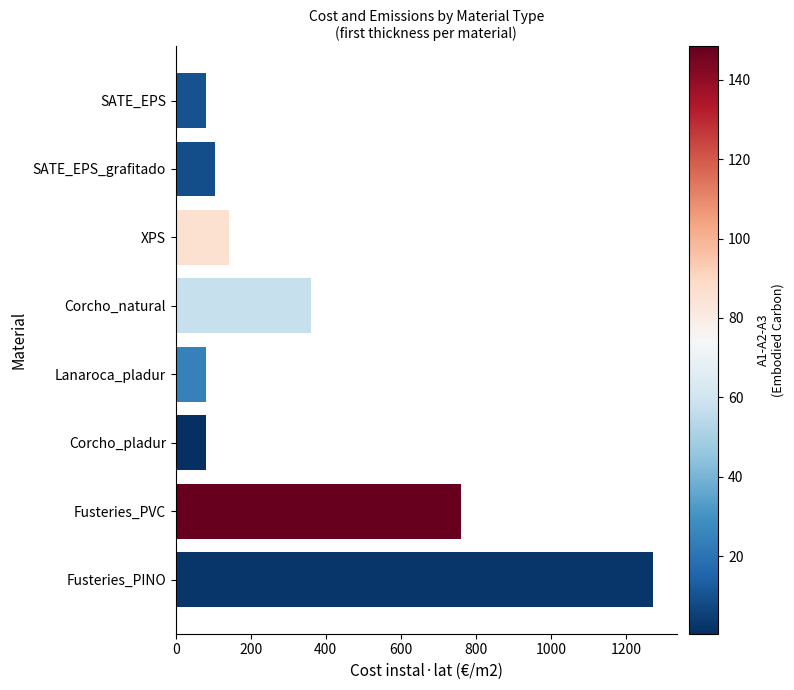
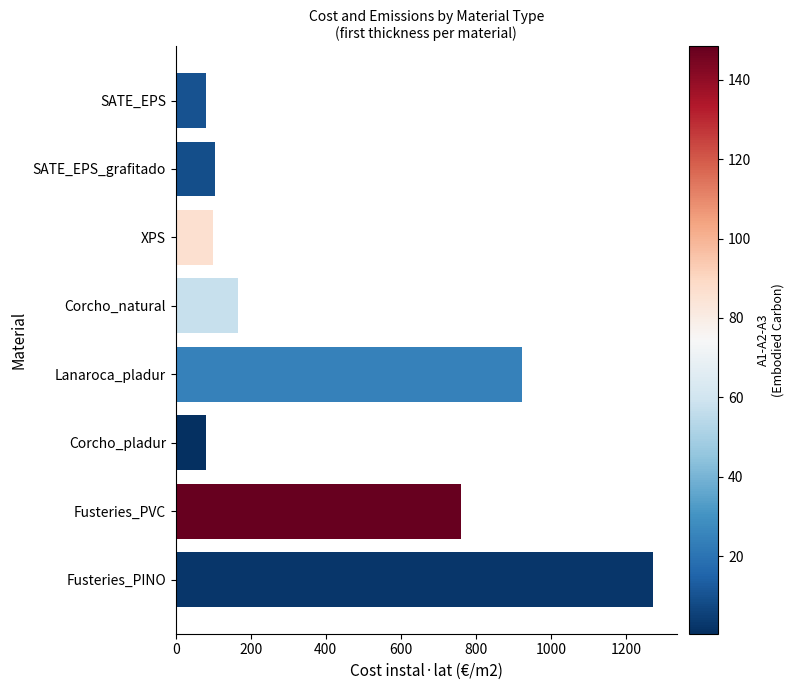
XPS: 140 -> 100
Corcho_natural: 360 -> 170
Lanaroca_pladur: 80 -> 920
